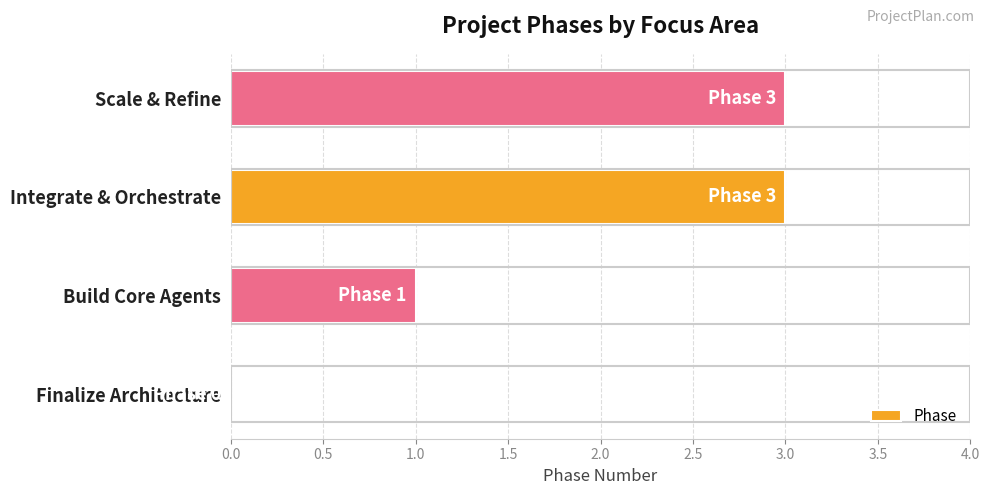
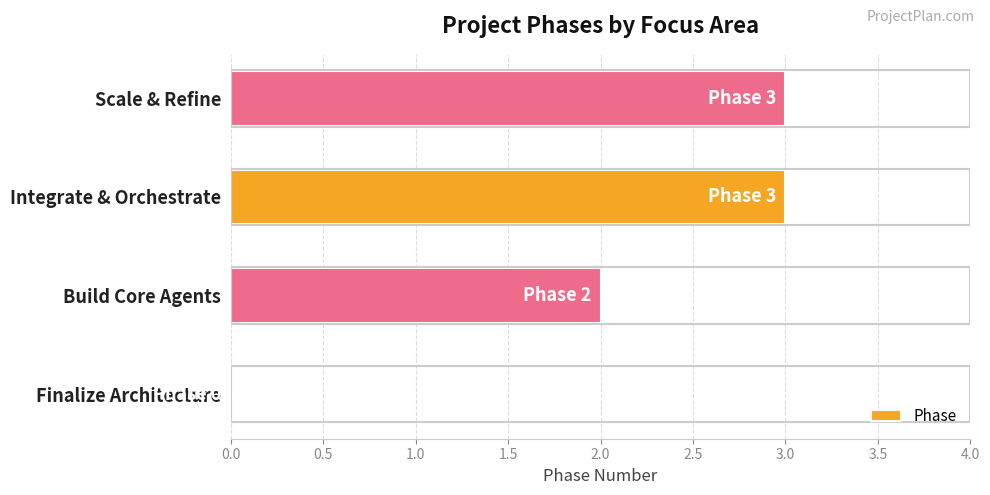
Build Core Agents: 1 -> 2
